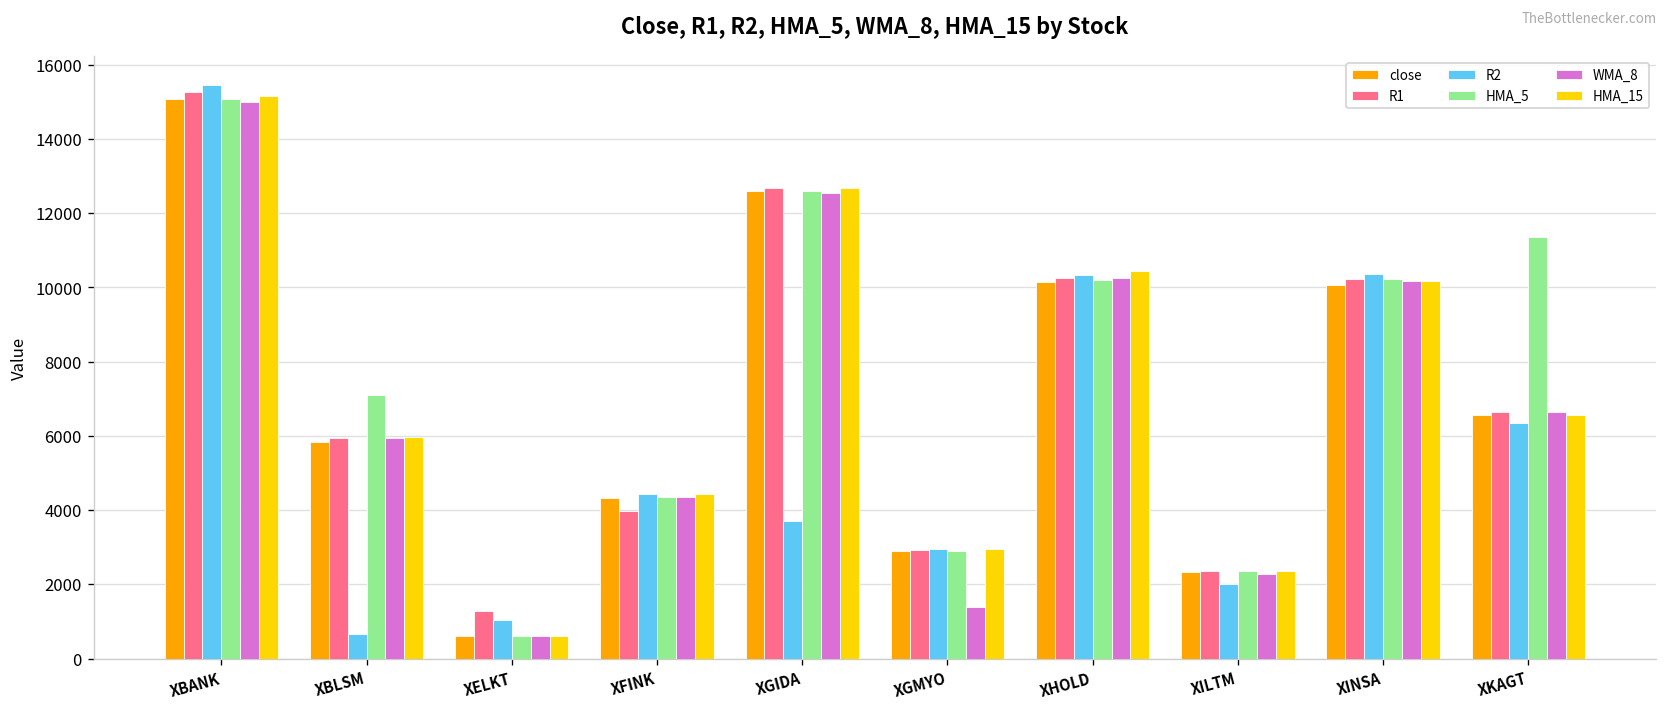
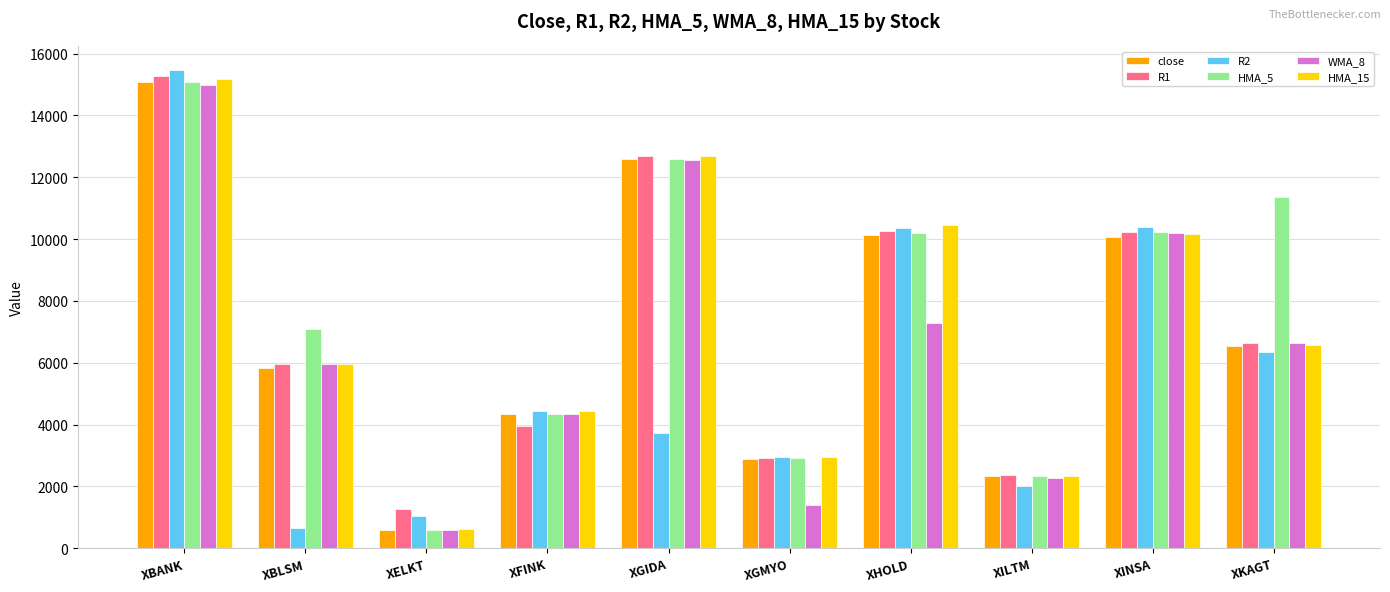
WMA_8, XHOLD: 10200 -> 7300
